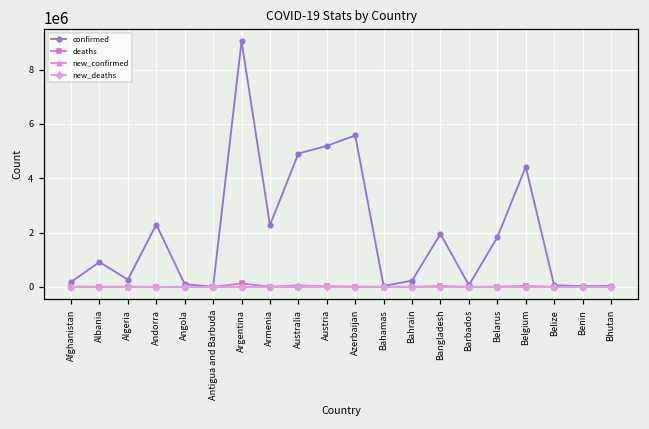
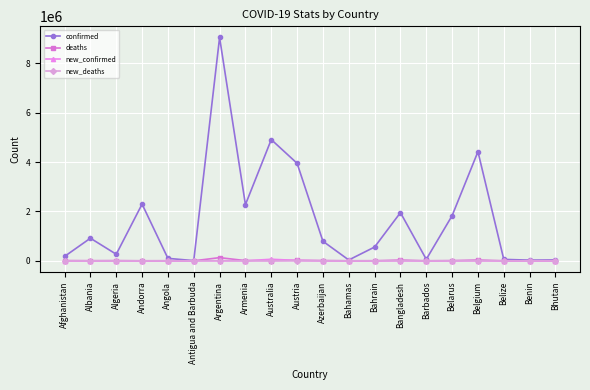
confirmed, Austria: 5200000 -> 4000000
confirmed, Azerbaijan: 5600000 -> 800000
confirmed, Bahrain: 200000 -> 600000
